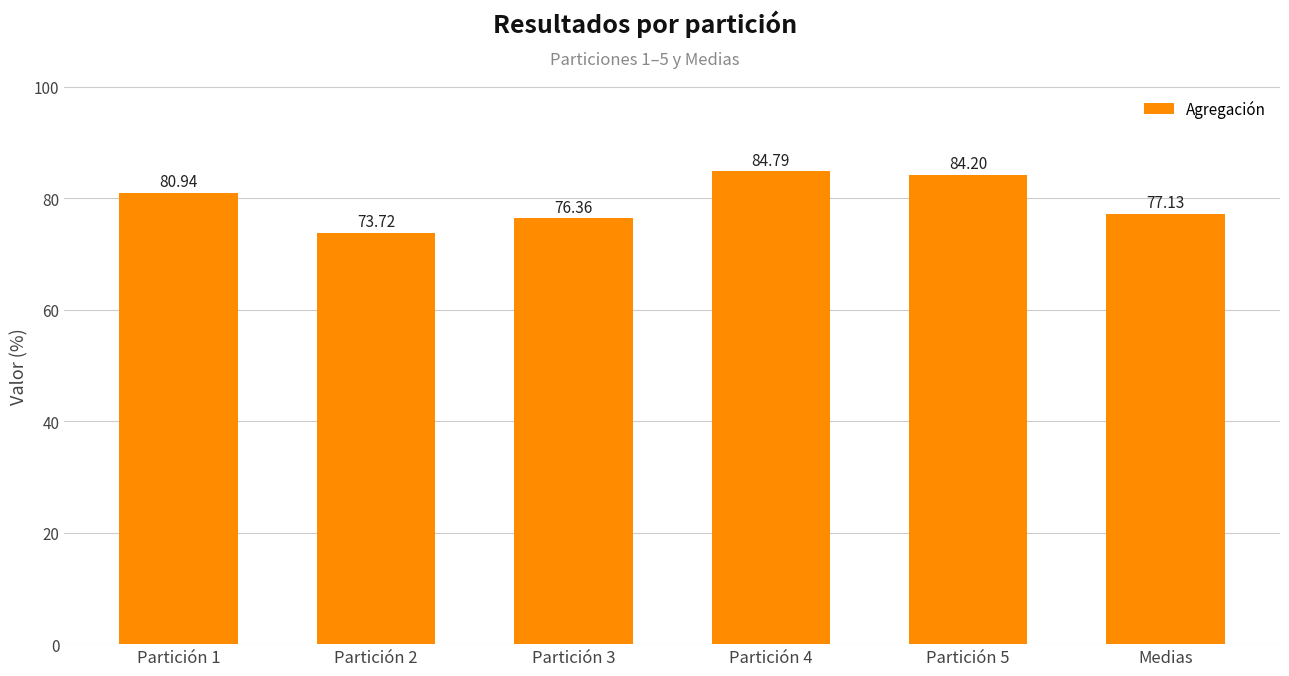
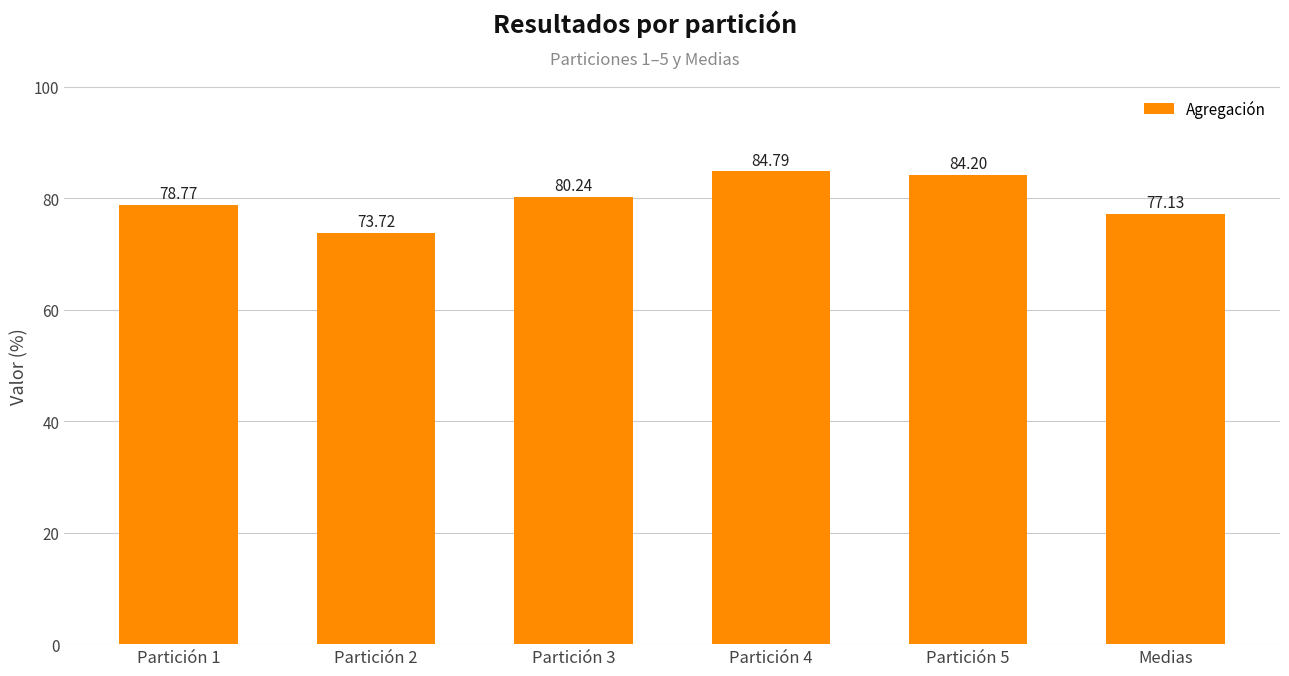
Partición 1: 80.94 -> 78.77
Partición 3: 76.36 -> 80.24
